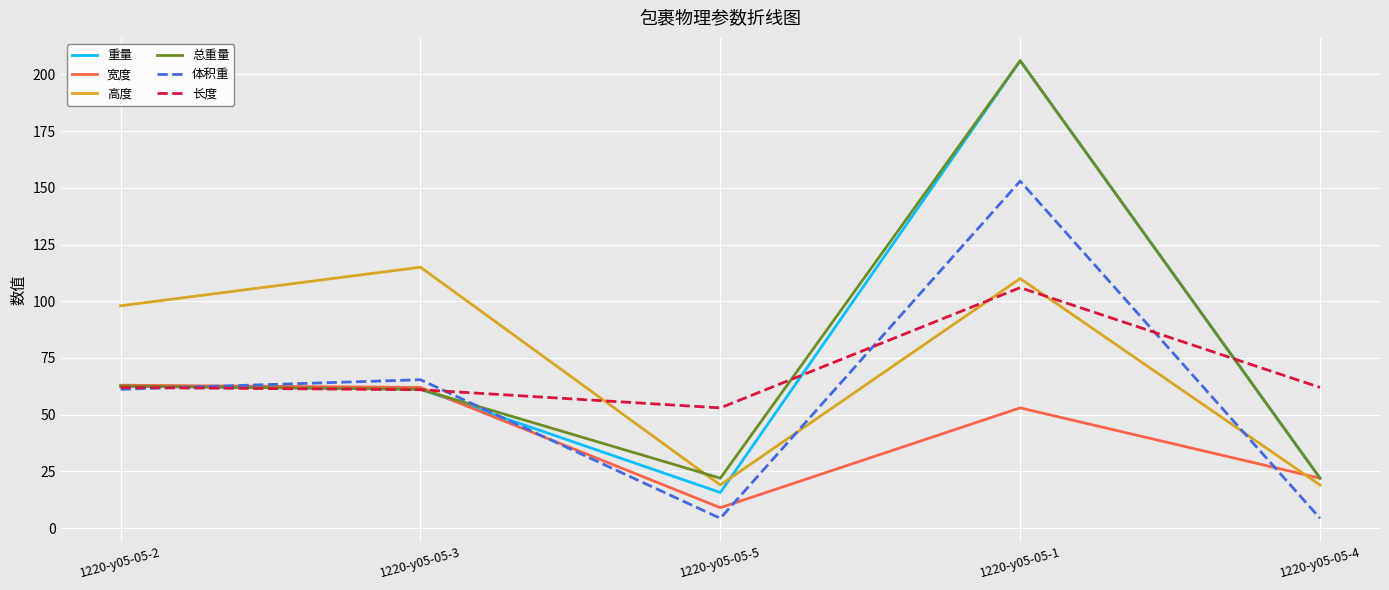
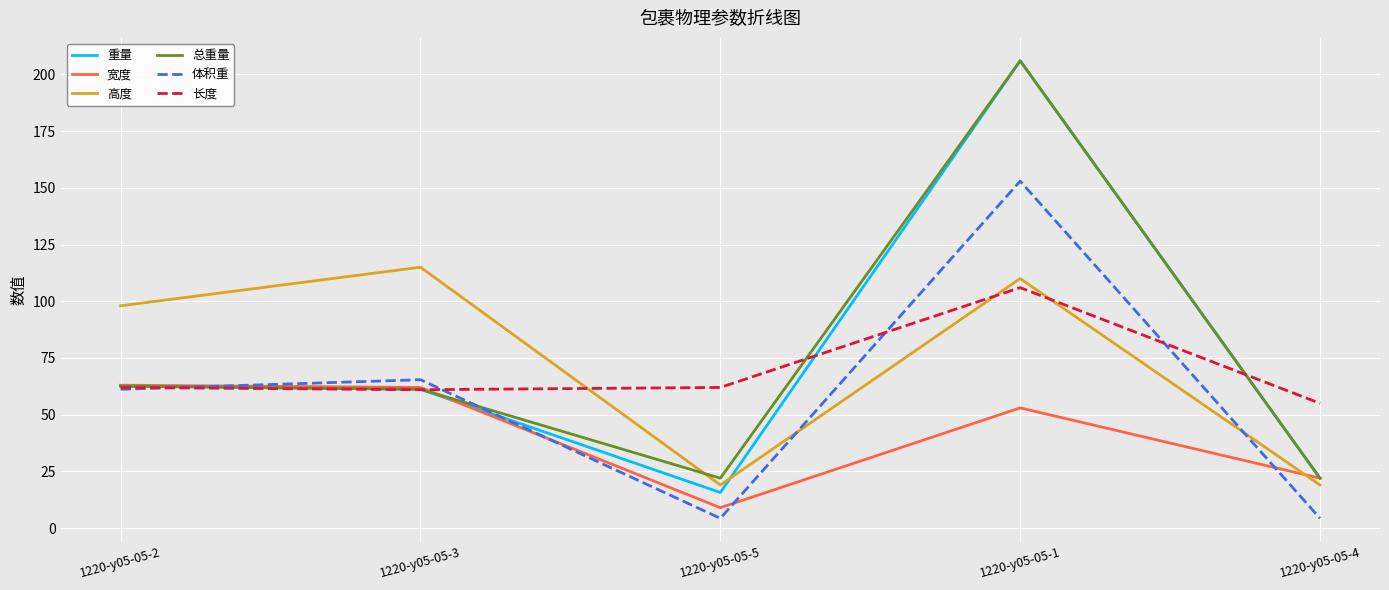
长度, 1220-y05-05-5: 53 -> 62
长度, 1220-y05-05-4: 62 -> 55
